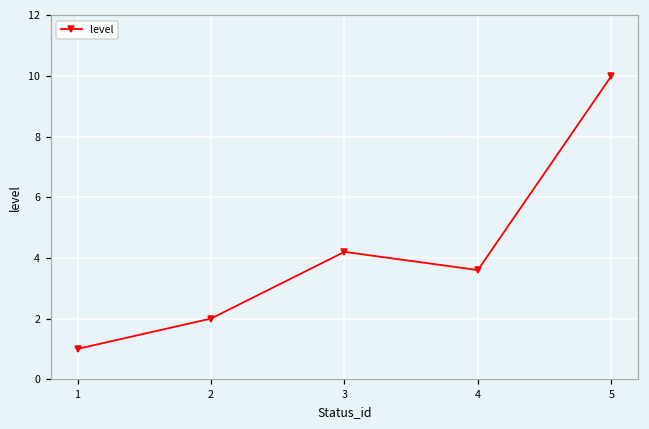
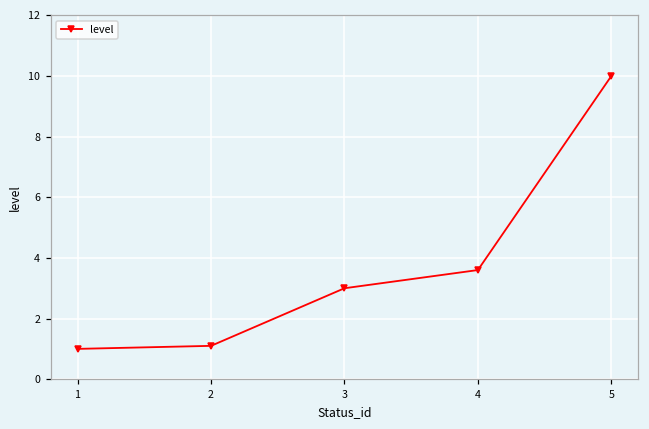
2: 2.0 -> 1.1
3: 4.2 -> 3.0
